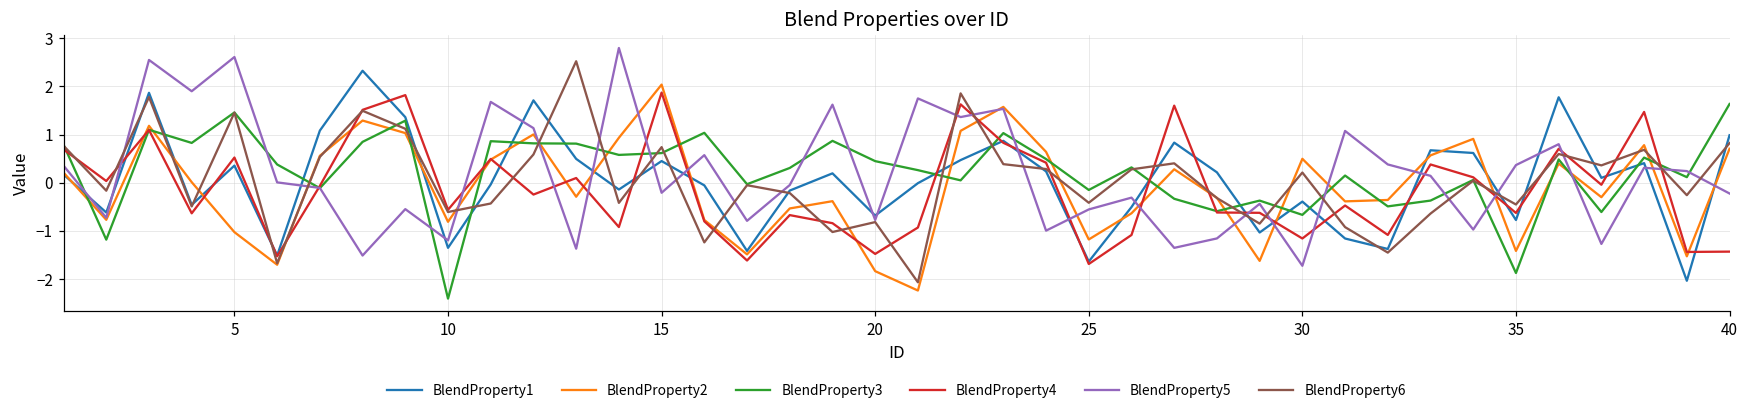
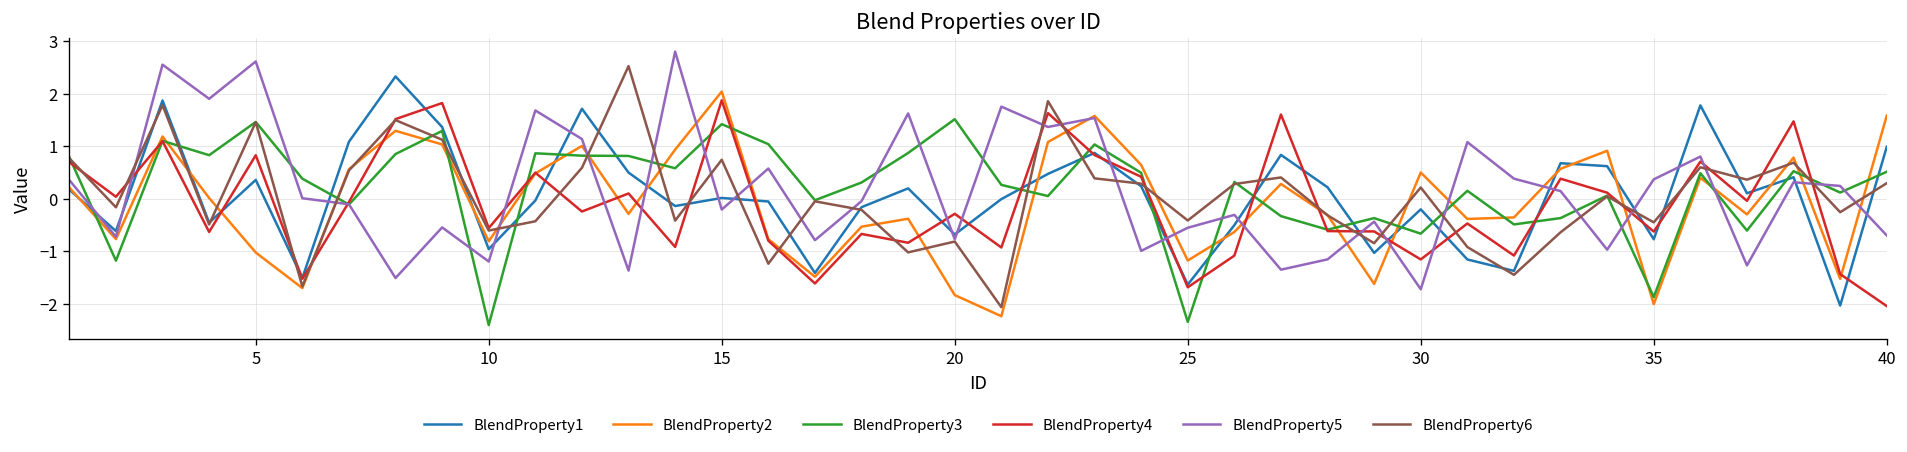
BlendProperty4, 5: 0.5 -> 0.8
BlendProperty1, 10: -1.4 -> -1.0
BlendProperty1, 15: 0.4 -> 0.0
BlendProperty3, 15: 0.6 -> 1.4
BlendProperty3, 20: 0.4 -> 1.5
BlendProperty4, 20: -1.5 -> -0.3
BlendProperty3, 25: -0.2 -> -2.3
BlendProperty1, 30: -0.4 -> -0.2
BlendProperty2, 35: -1.4 -> -2.0
BlendProperty2, 40: 0.7 -> 1.6
BlendProperty3, 40: 1.6 -> 0.5
BlendProperty4, 40: -1.4 -> -2.0
BlendProperty5, 40: -0.2 -> -0.7
BlendProperty6, 40: 0.8 -> 0.3
